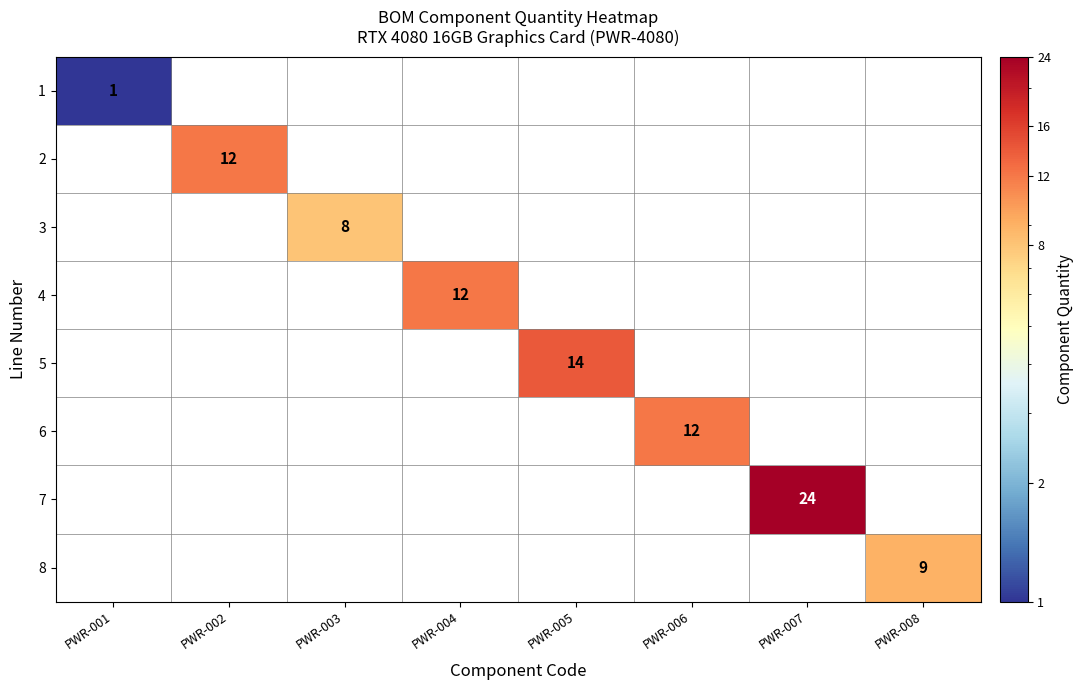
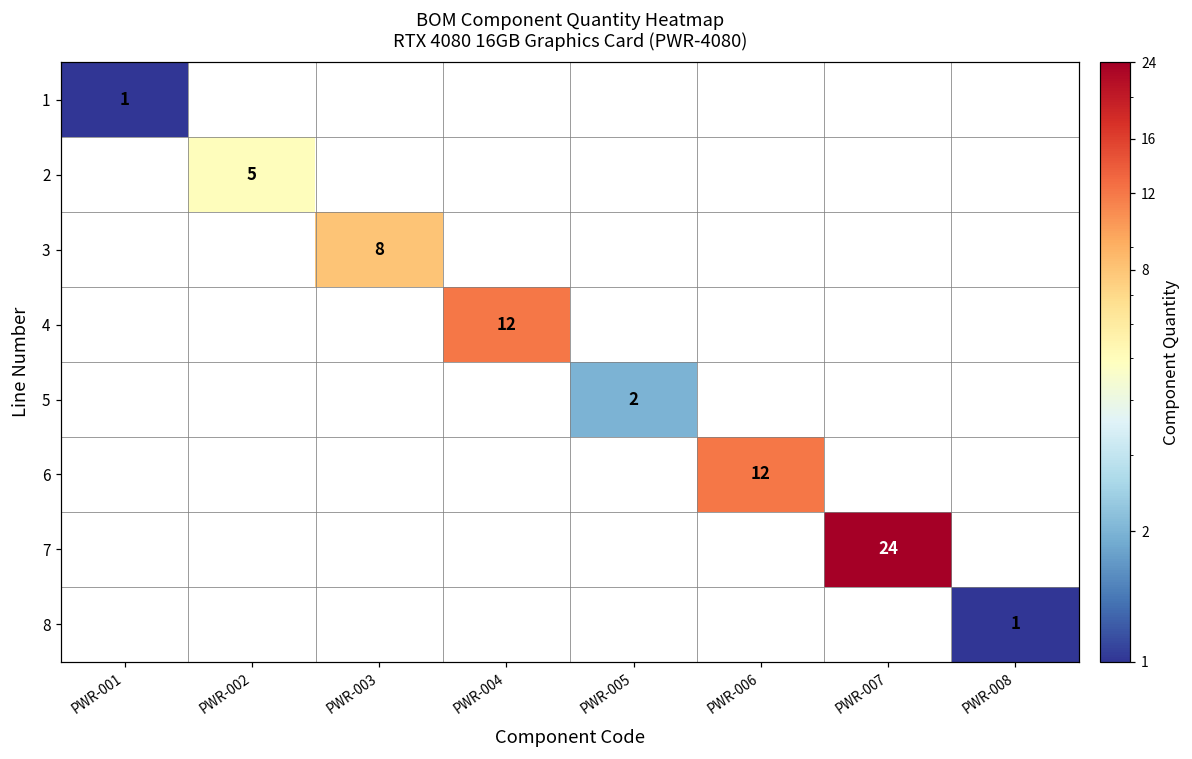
2, PWR-002: 12 -> 5
5, PWR-005: 14 -> 2
8, PWR-008: 9 -> 1
